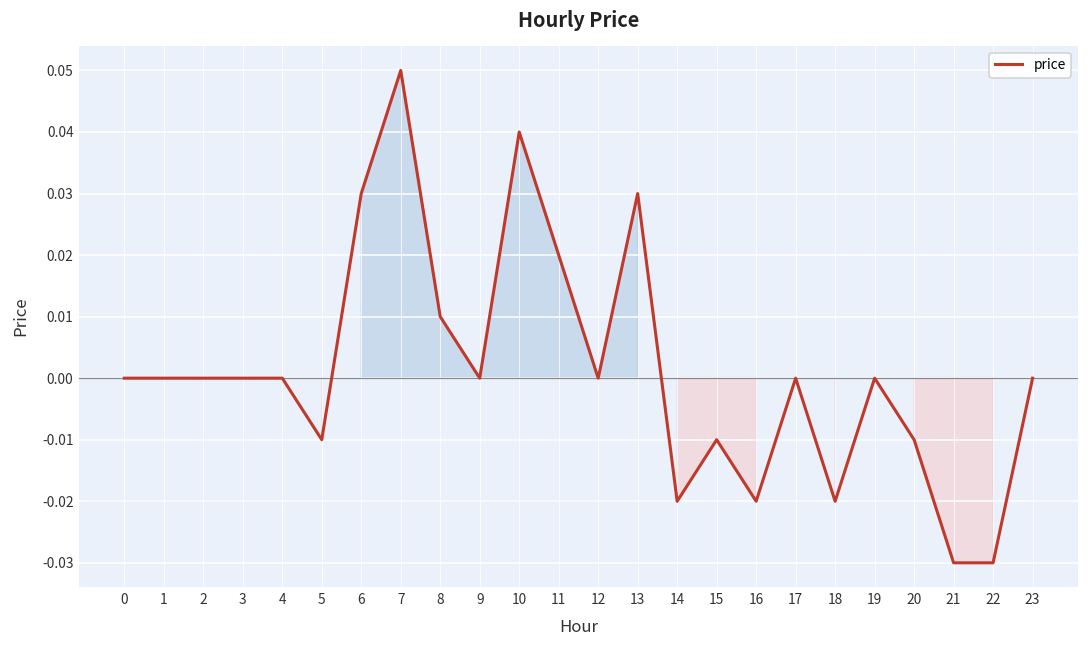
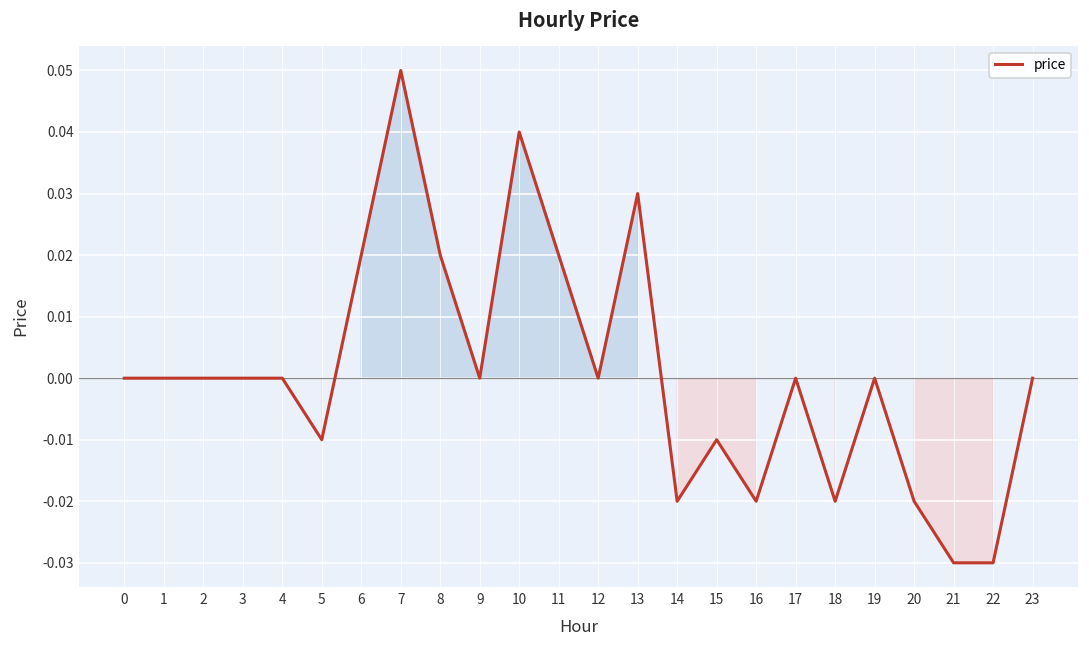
6: 0.03 -> 0.02
8: 0.01 -> 0.02
20: -0.01 -> -0.02
